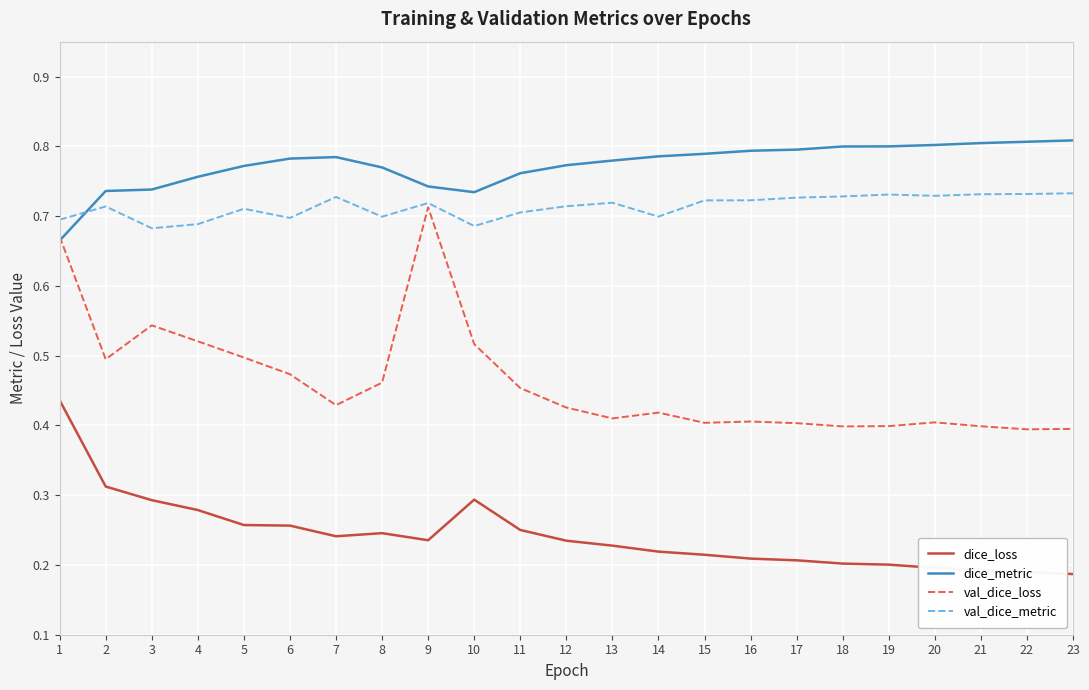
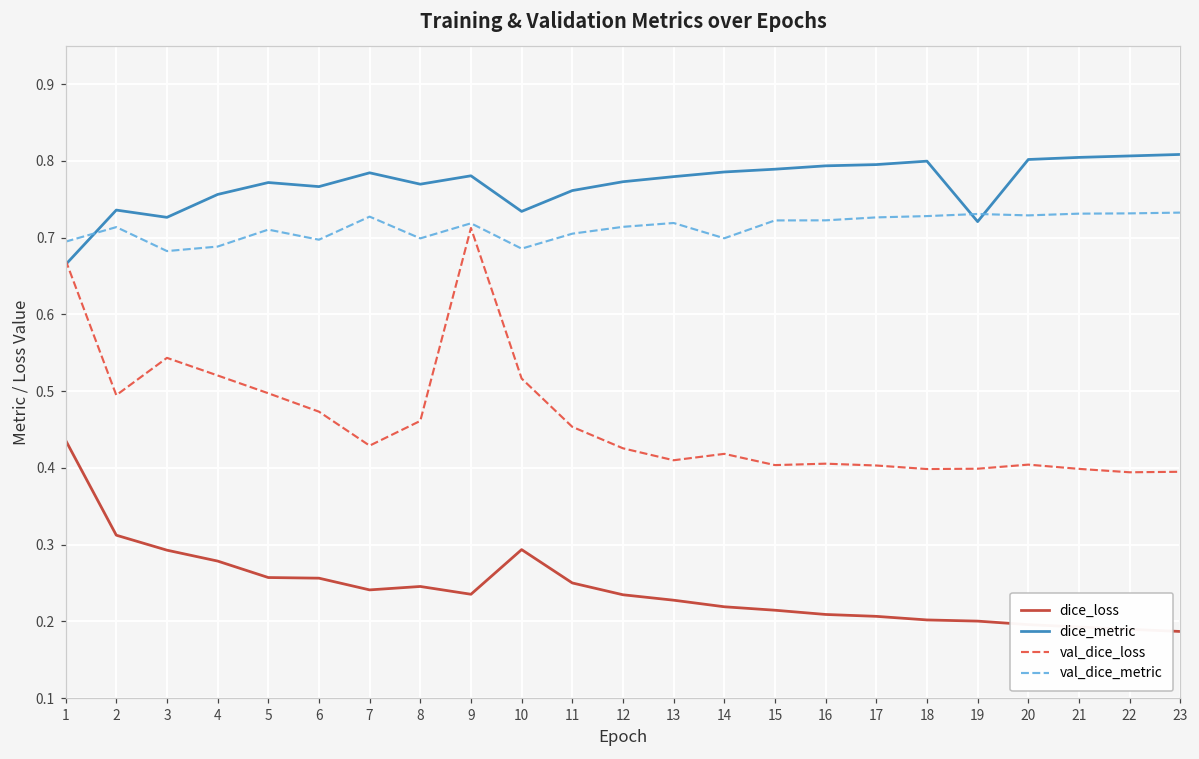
dice_metric, 3: 0.74 -> 0.73
dice_metric, 6: 0.78 -> 0.77
dice_metric, 9: 0.74 -> 0.78
dice_metric, 19: 0.80 -> 0.72
